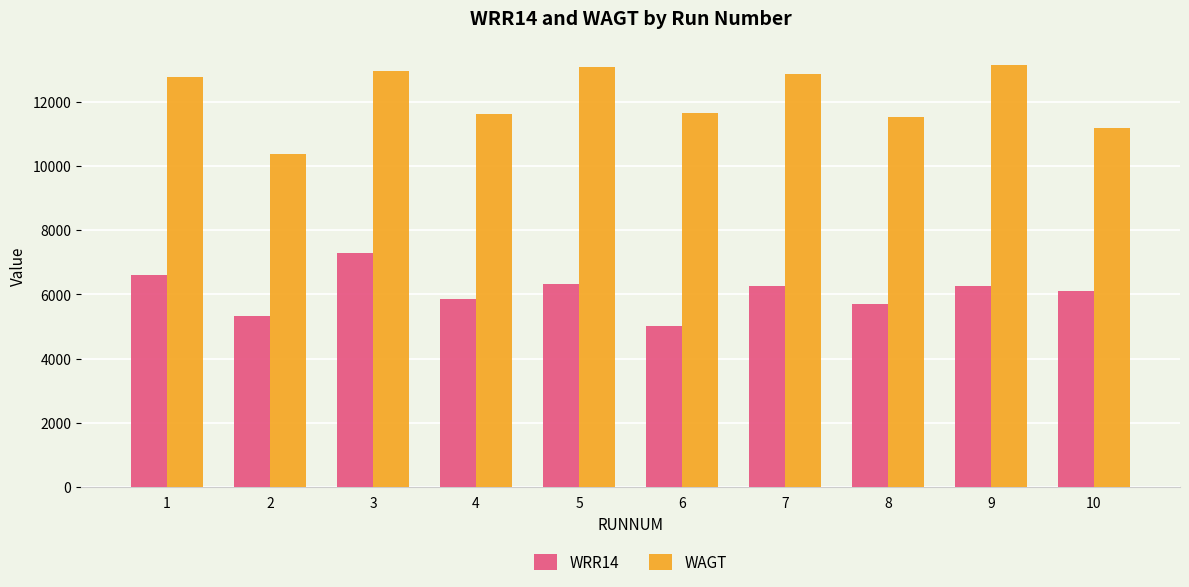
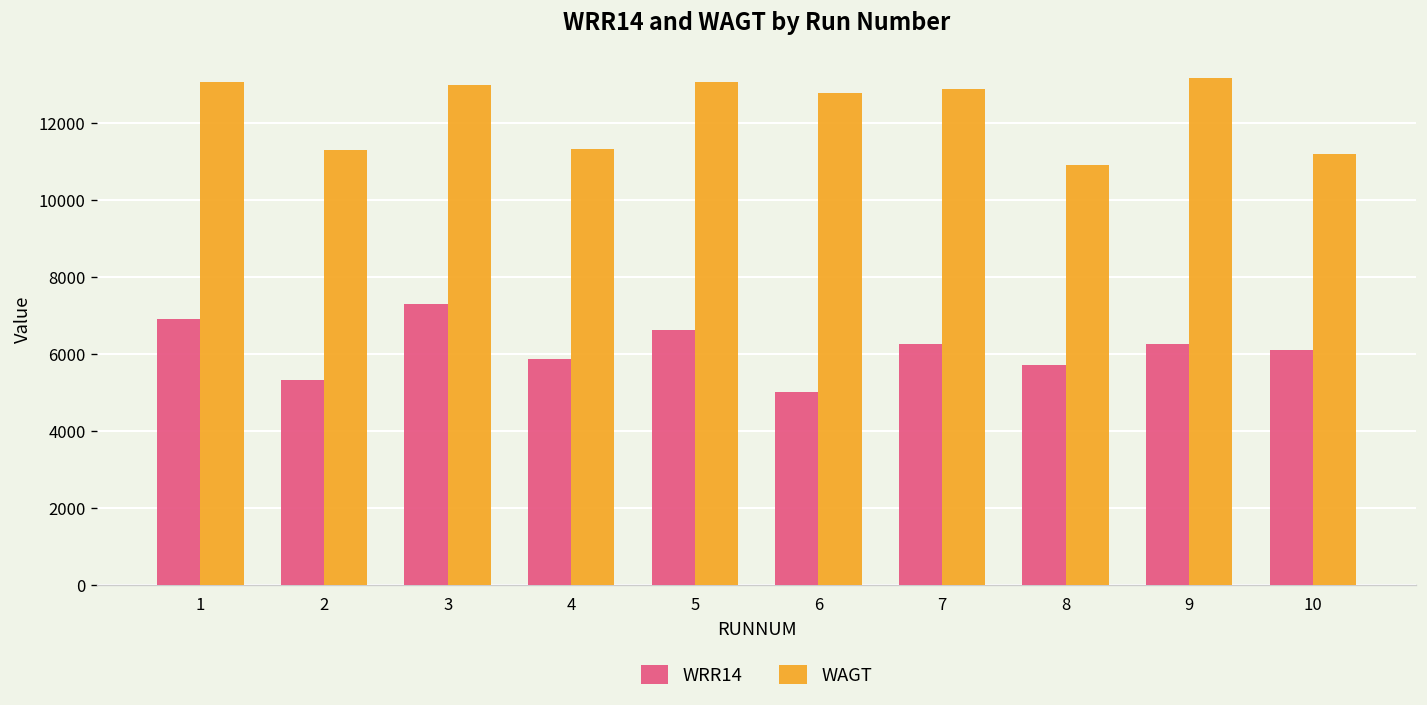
WRR14, 1: 6600 -> 6900
WAGT, 1: 12800 -> 13100
WAGT, 2: 10400 -> 11300
WAGT, 4: 11600 -> 11300
WRR14, 5: 6300 -> 6600
WAGT, 6: 11700 -> 12800
WAGT, 8: 11500 -> 10900
